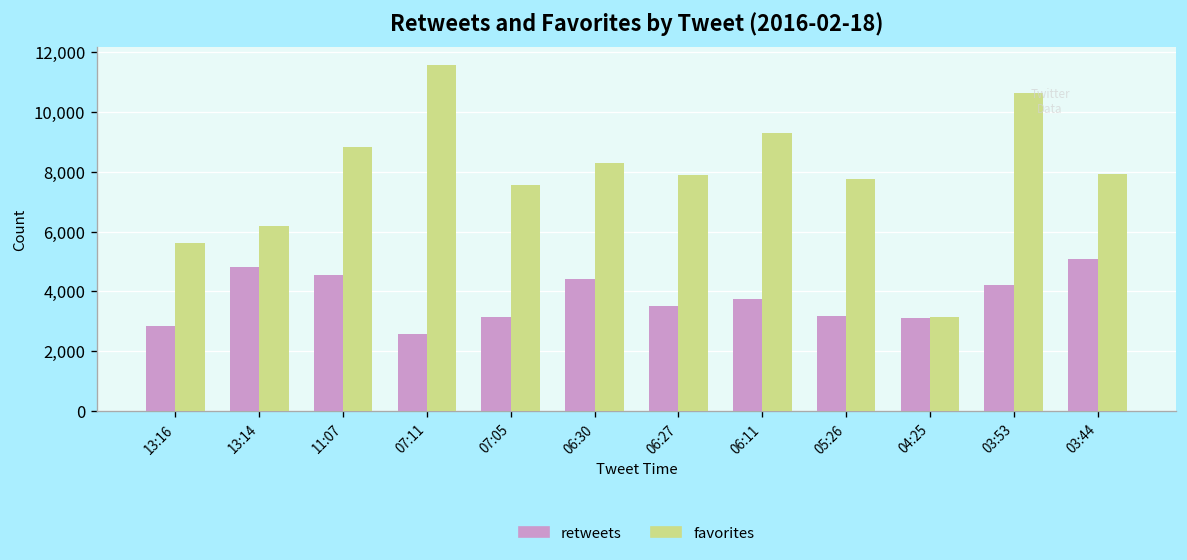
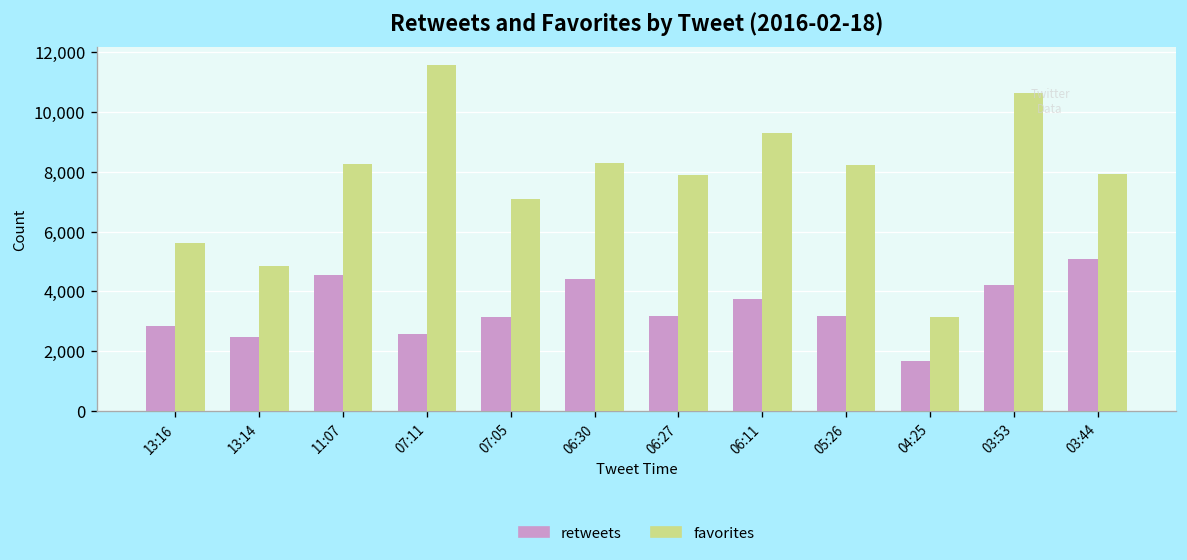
retweets, 13:14: 4,800 -> 2,500
favorites, 13:14: 6,200 -> 4,800
favorites, 11:07: 8,800 -> 8,300
favorites, 07:05: 7,600 -> 7,100
retweets, 06:27: 3,500 -> 3,200
favorites, 05:26: 7,700 -> 8,200
retweets, 04:25: 3,100 -> 1,700
